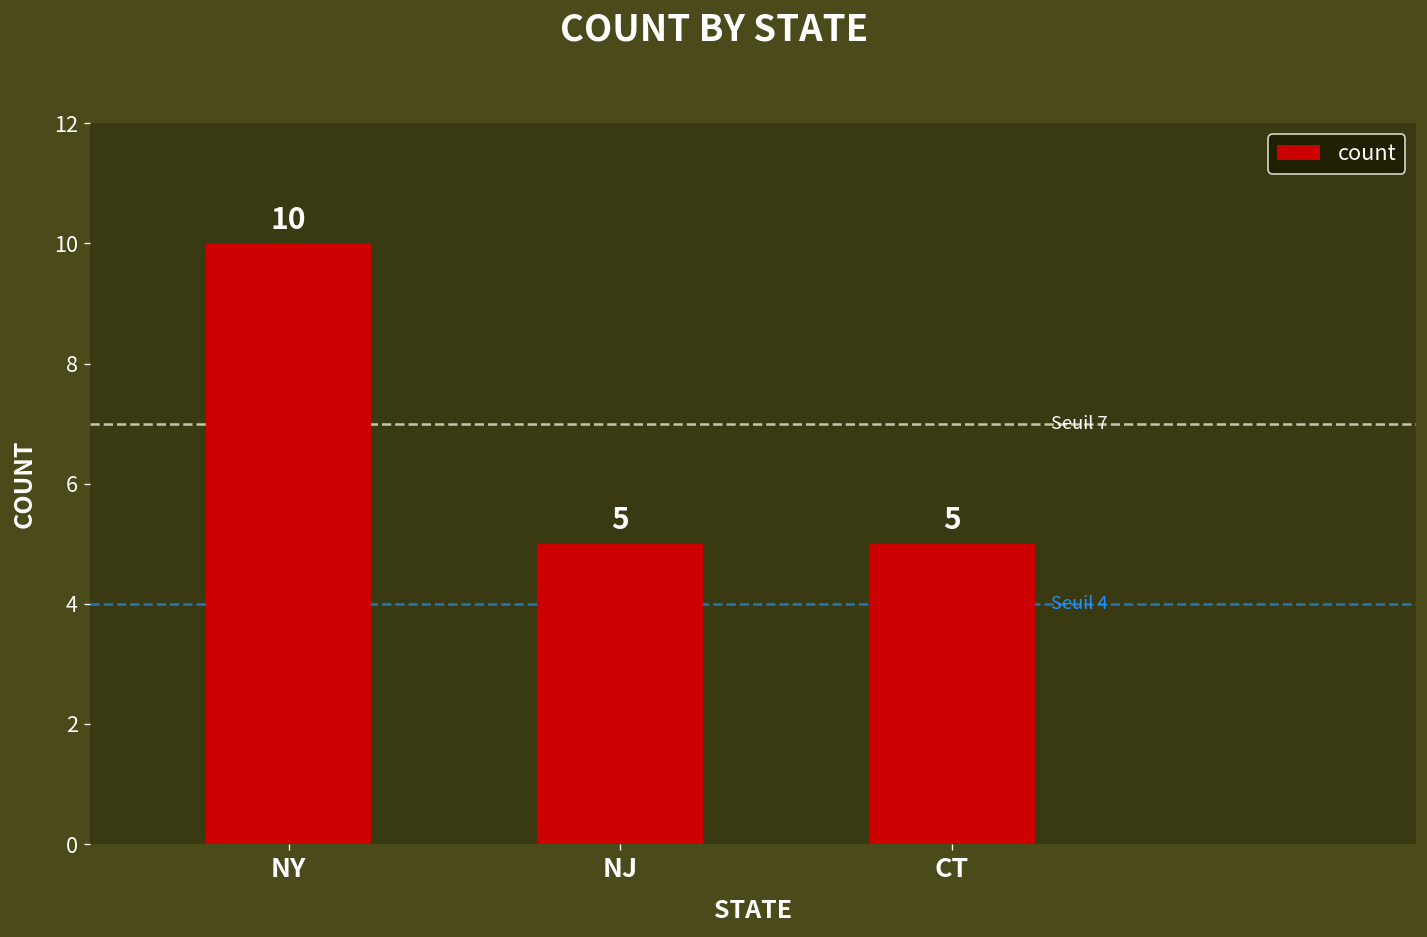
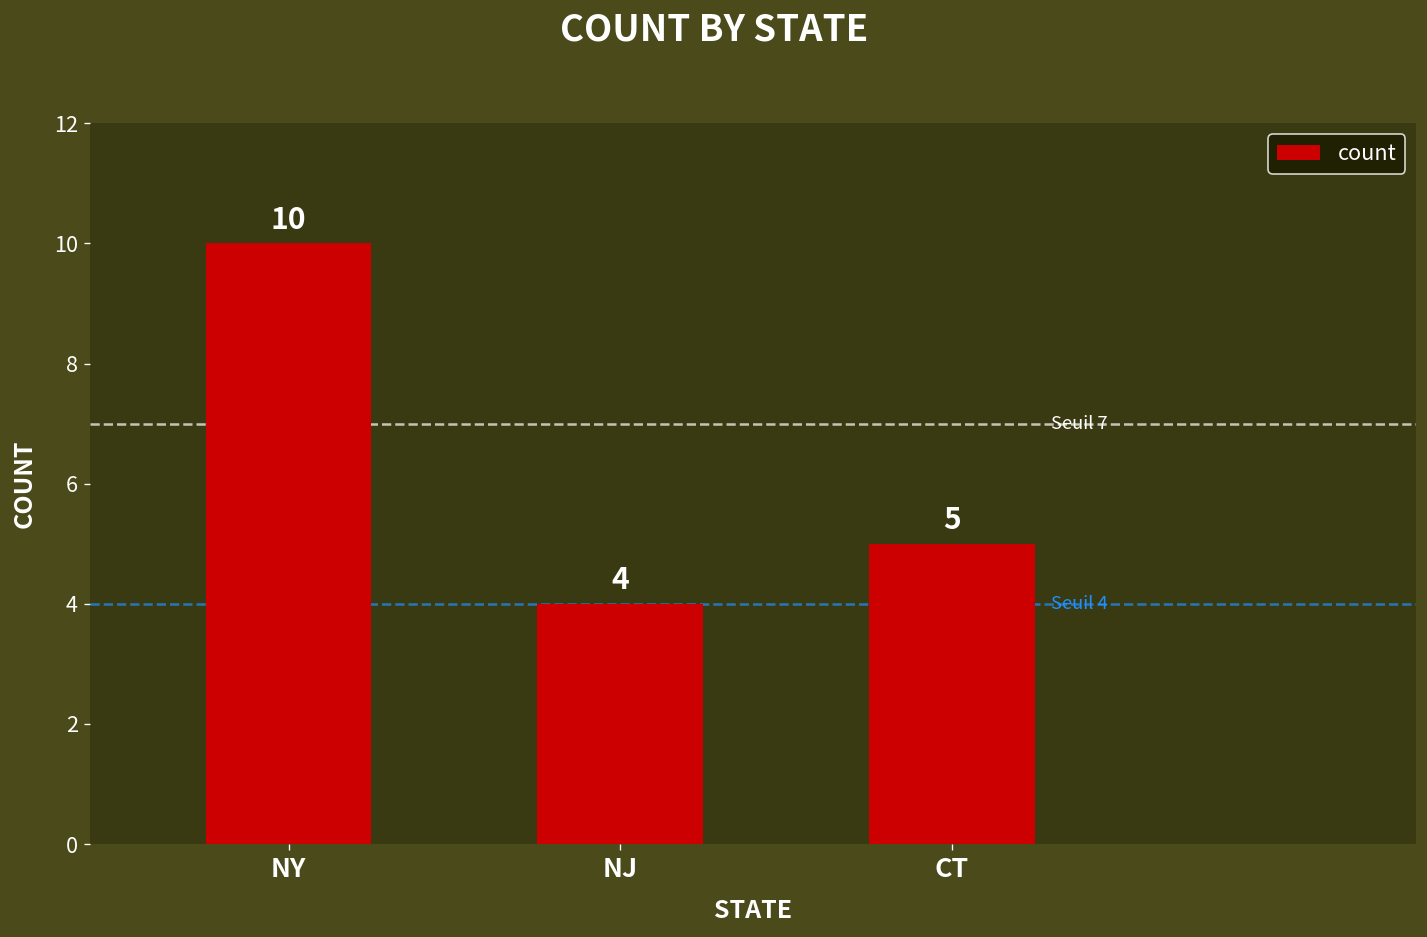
NJ: 5 -> 4
